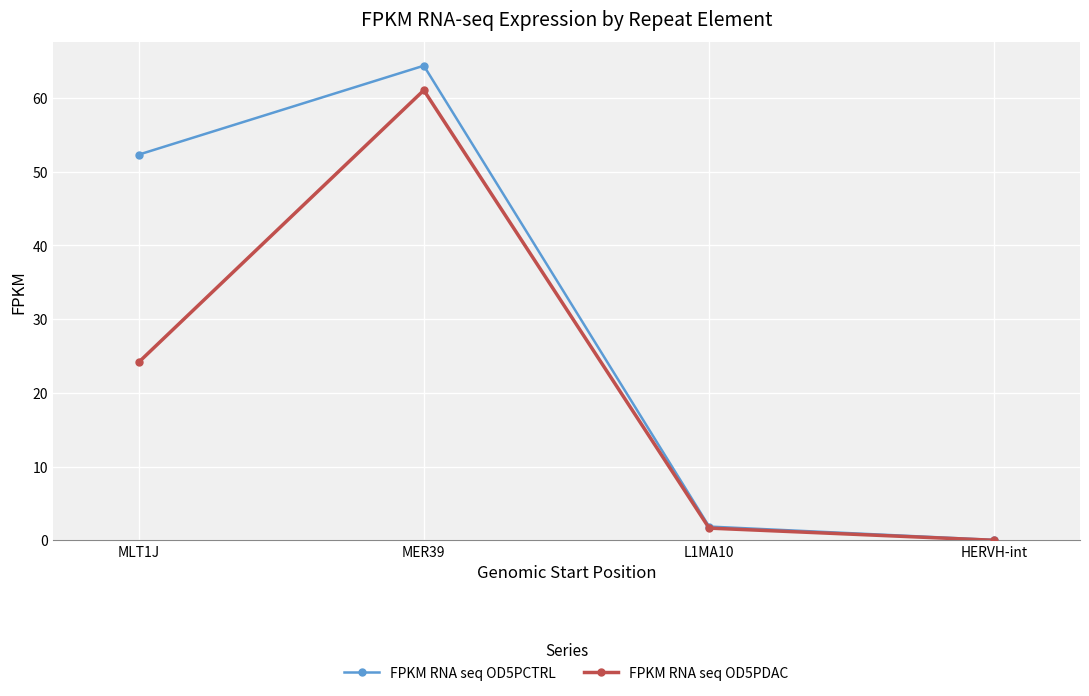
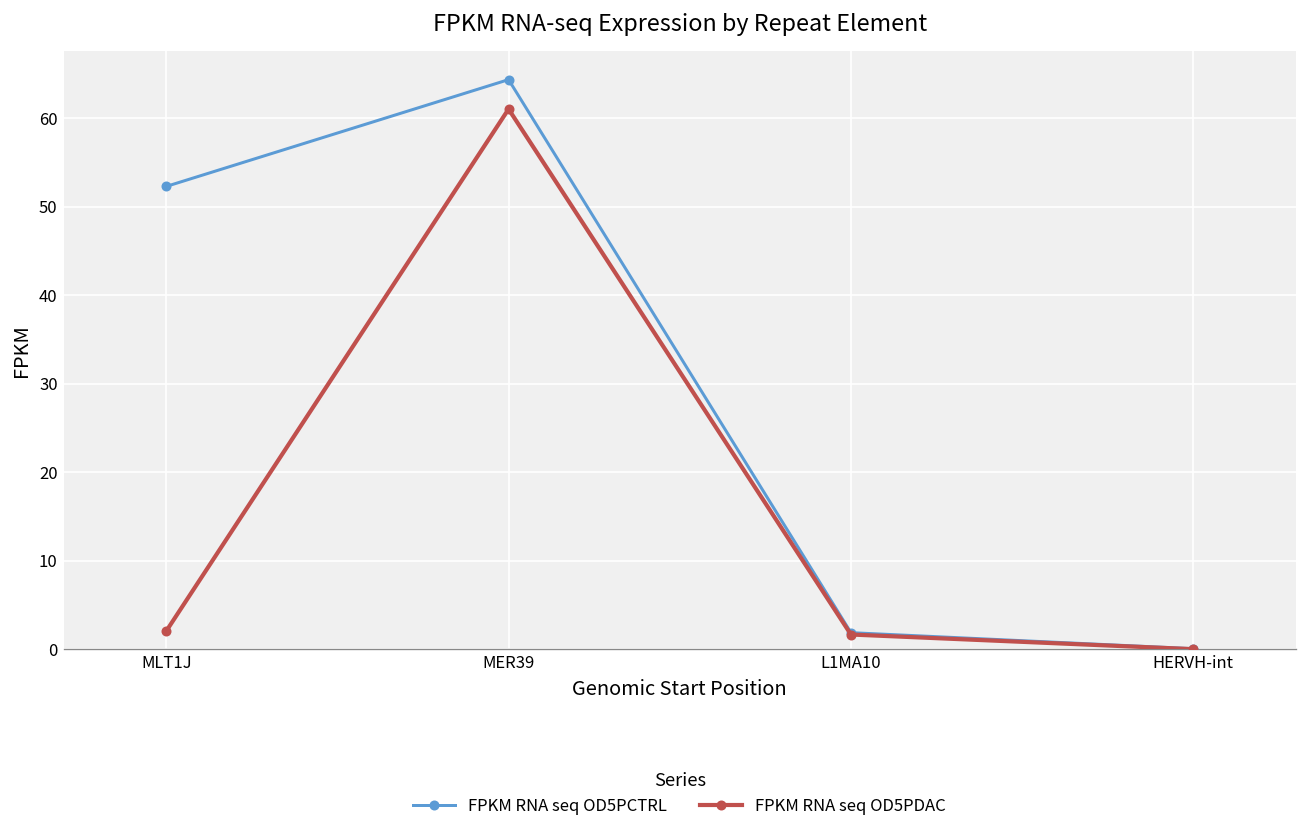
FPKM RNA seq OD5PDAC, MLT1J: 24 -> 2
